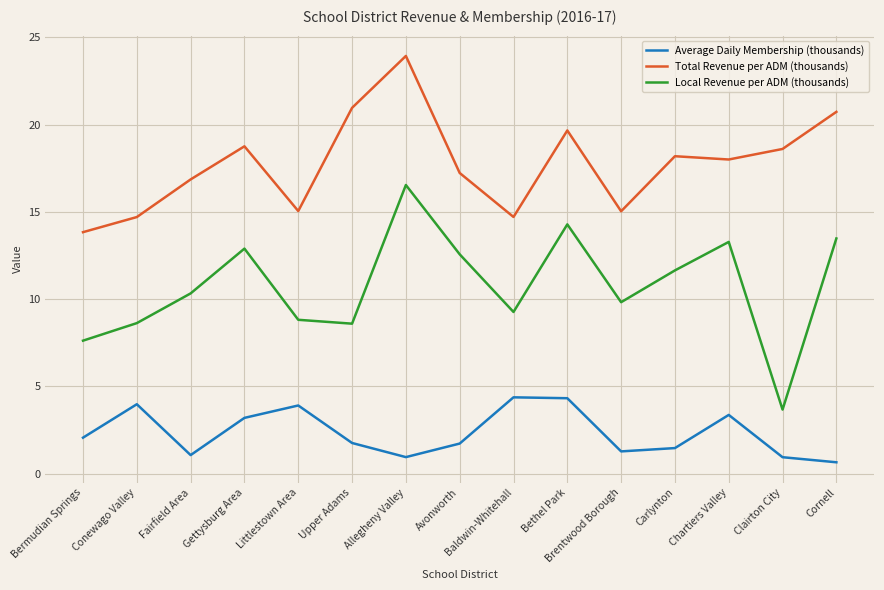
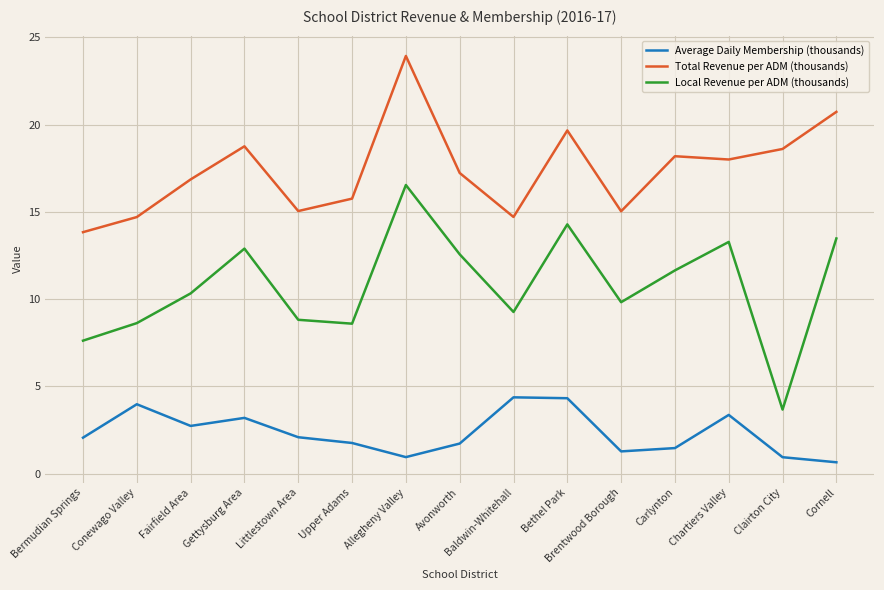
Average Daily Membership (thousands), Fairfield Area: 1.1 -> 2.7
Average Daily Membership (thousands), Littlestown Area: 3.9 -> 2.1
Total Revenue per ADM (thousands), Upper Adams: 21.0 -> 15.8
